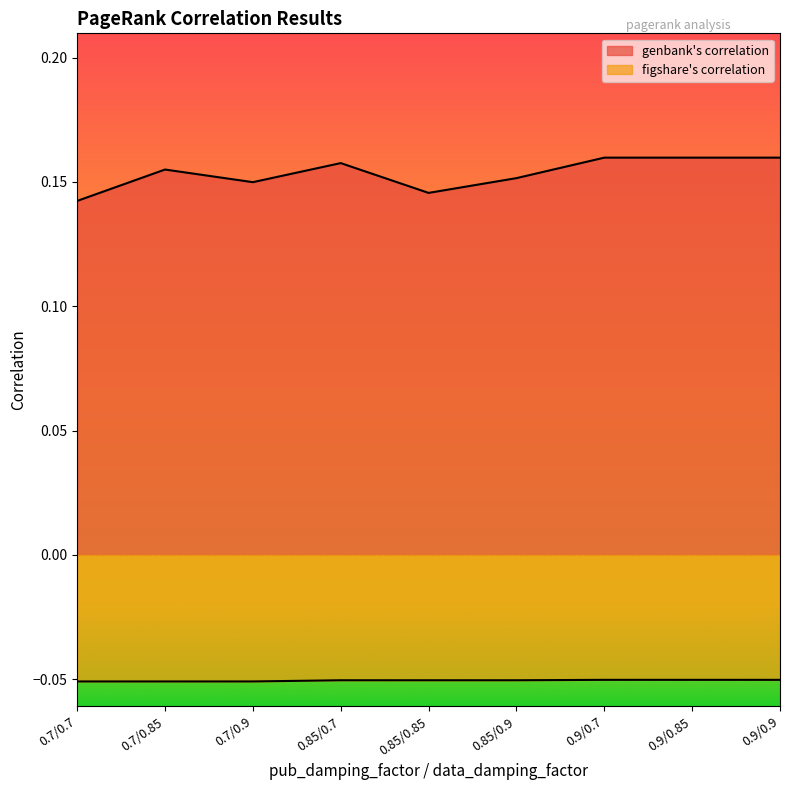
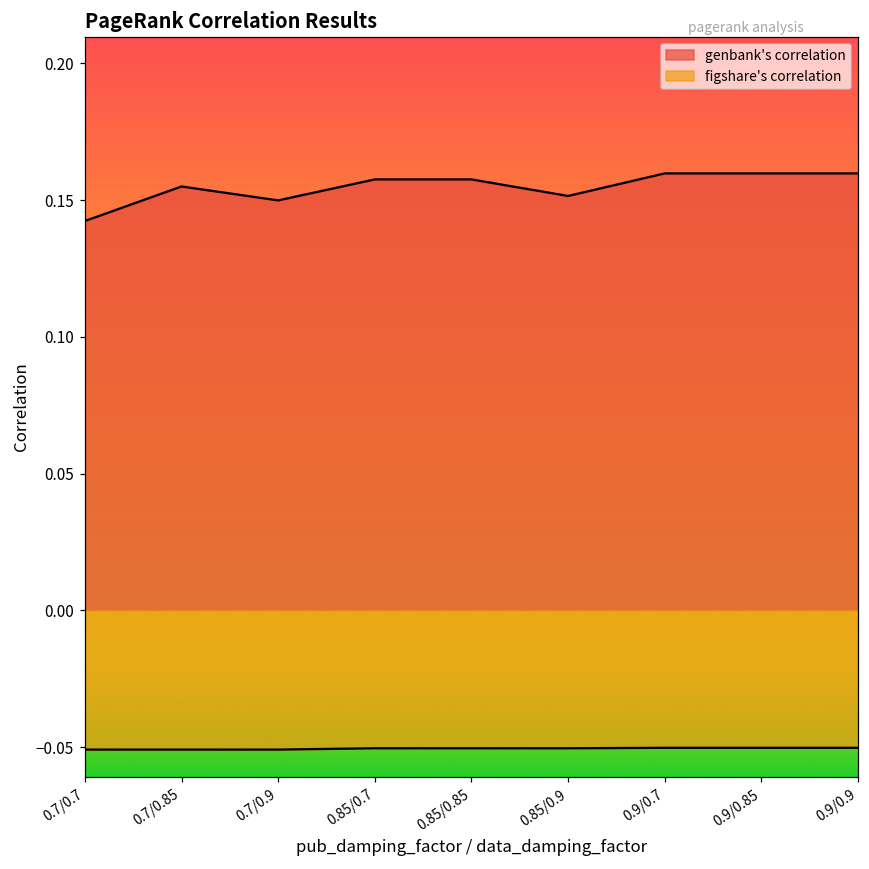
genbank's correlation, 0.85/0.85: 0.146 -> 0.158
